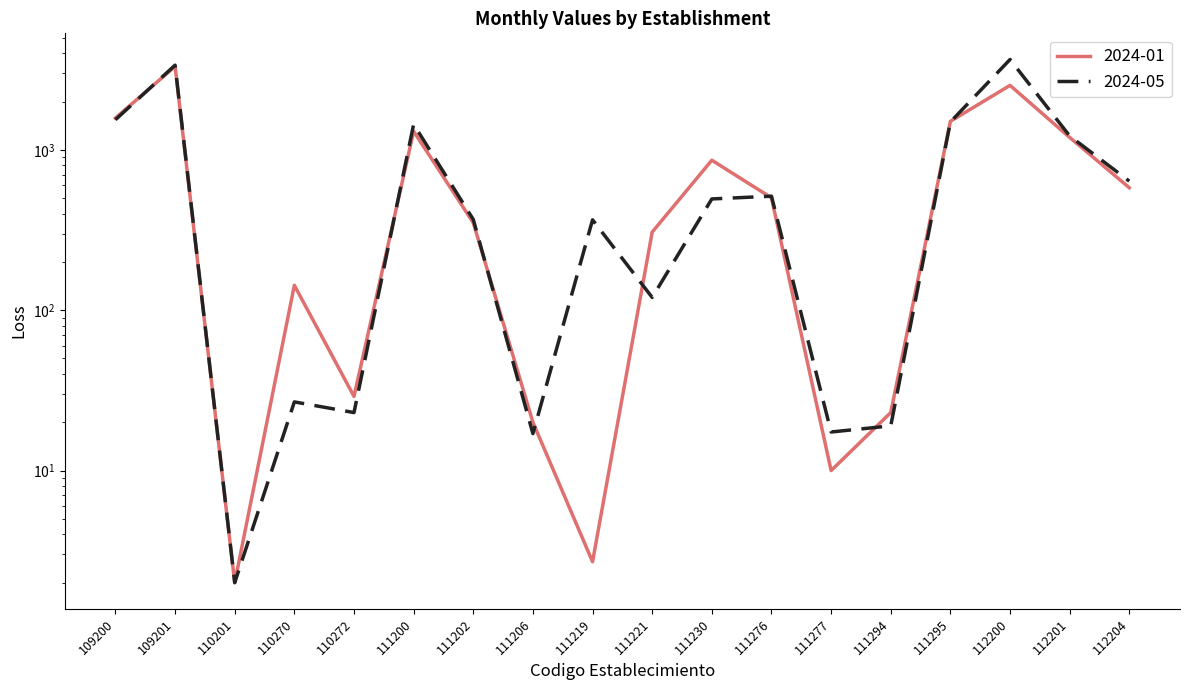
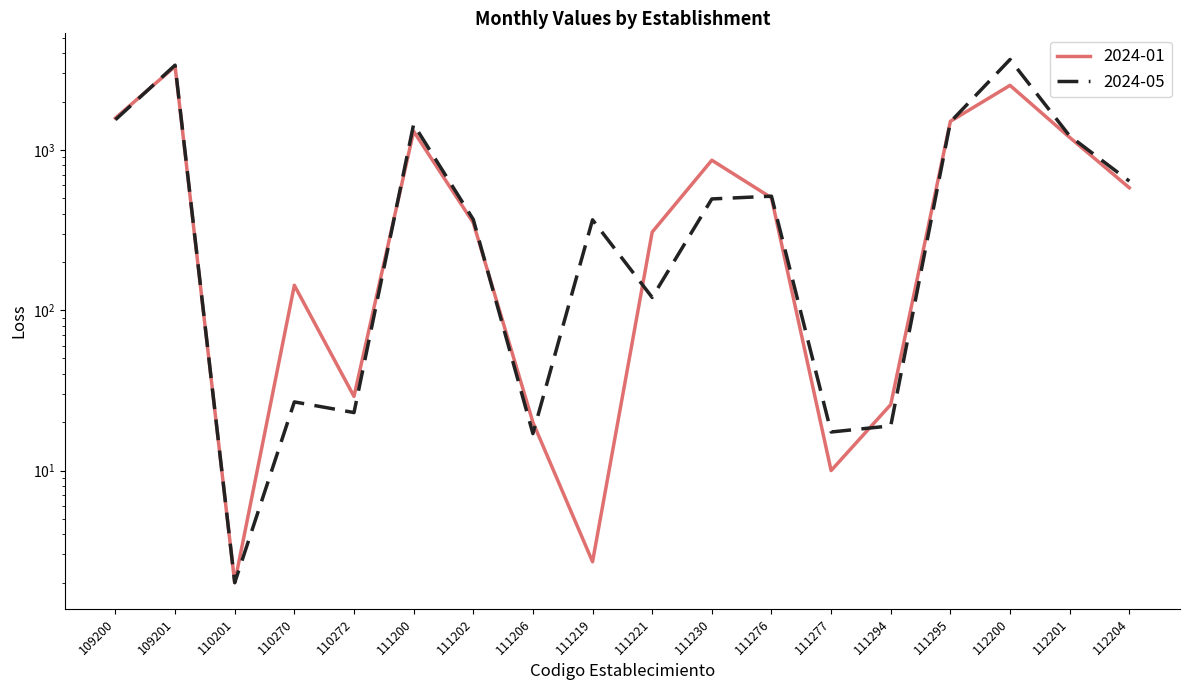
2024-01, 111294: 23 -> 26
